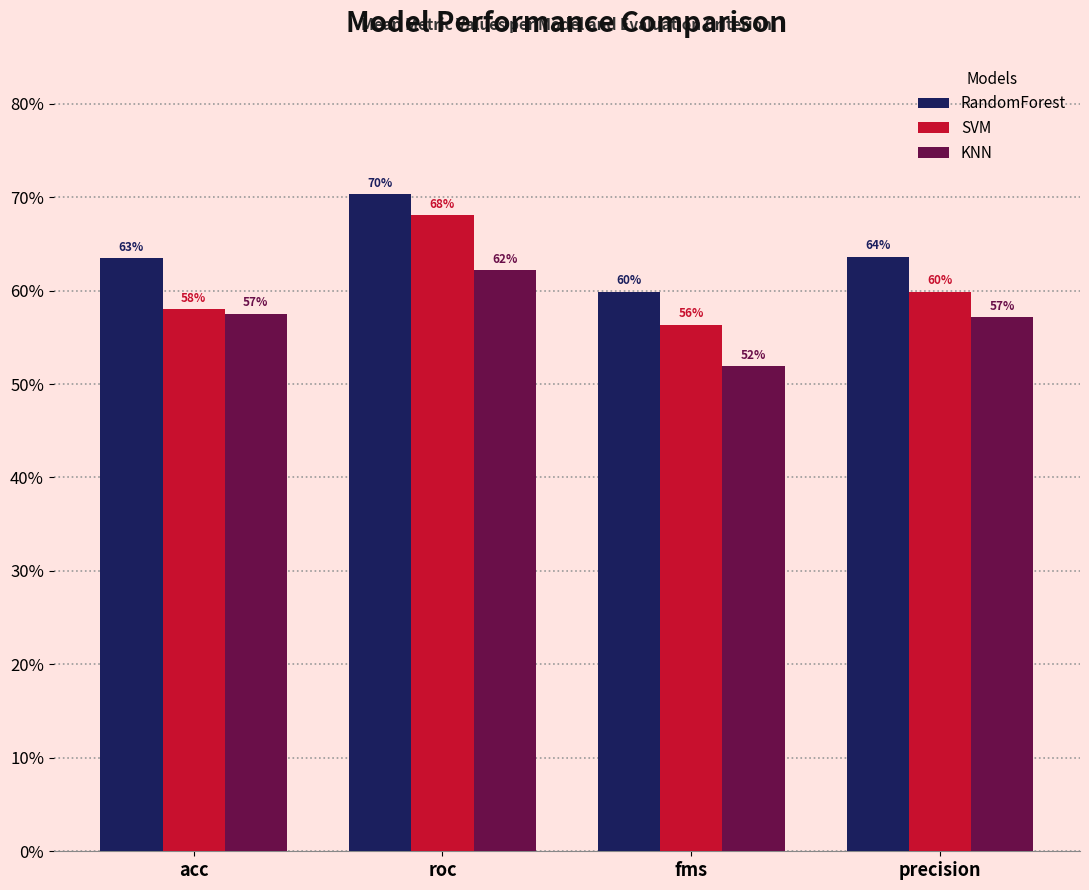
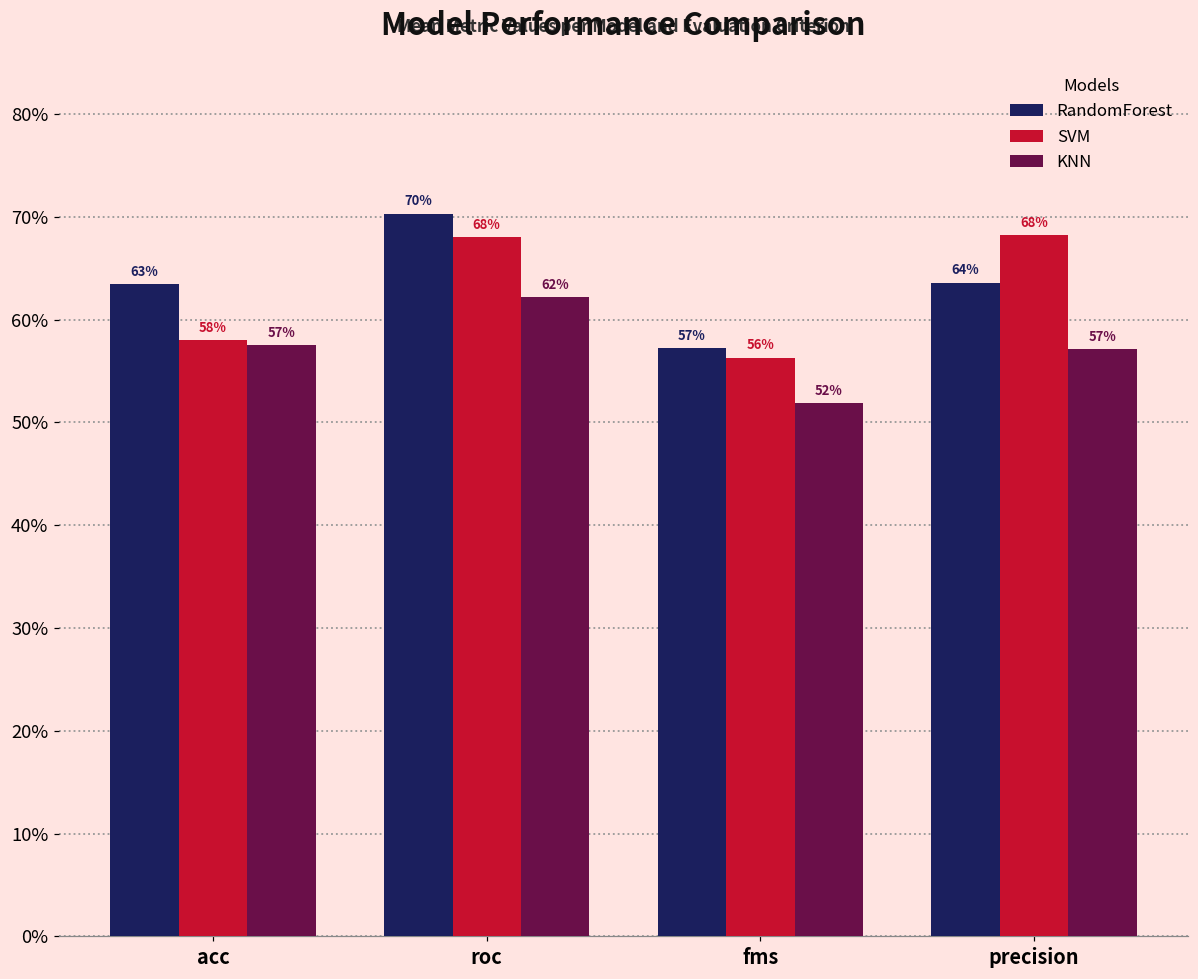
RandomForest, fms: 60% -> 57%
SVM, precision: 60% -> 68%
